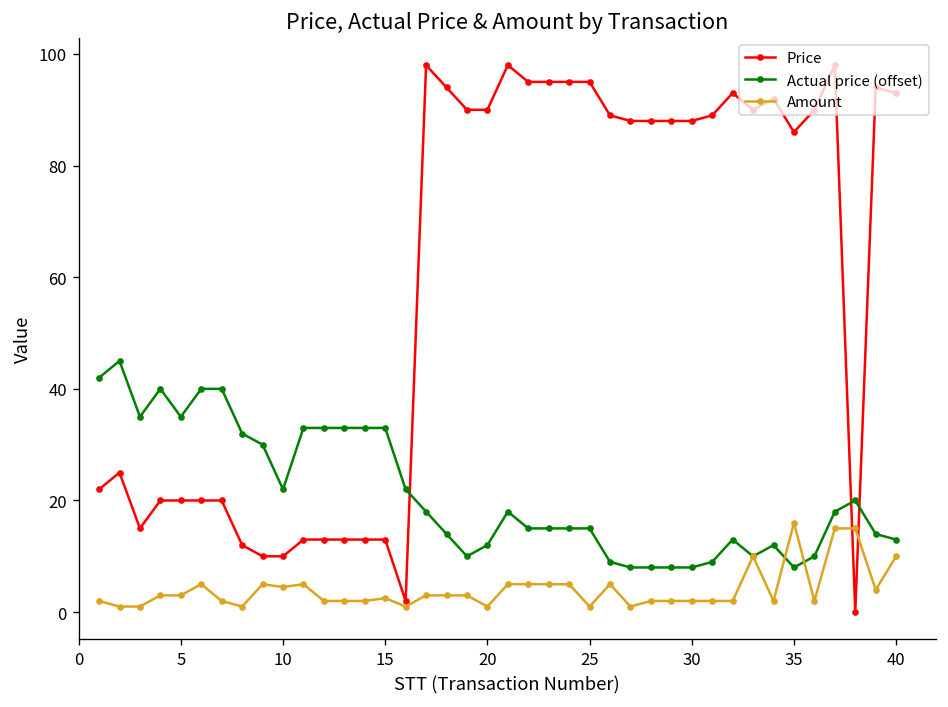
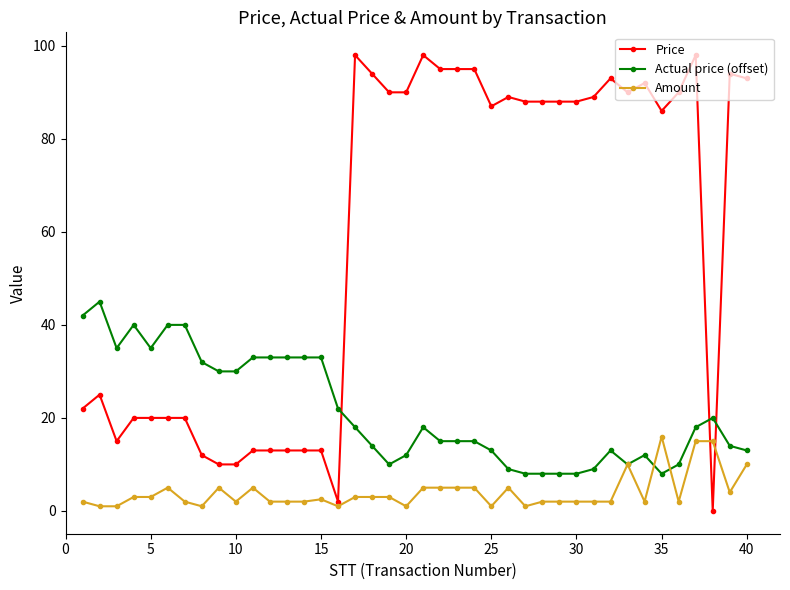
Actual price (offset), 10: 22 -> 30
Amount, 10: 5 -> 2
Price, 25: 95 -> 87
Actual price (offset), 25: 15 -> 13
